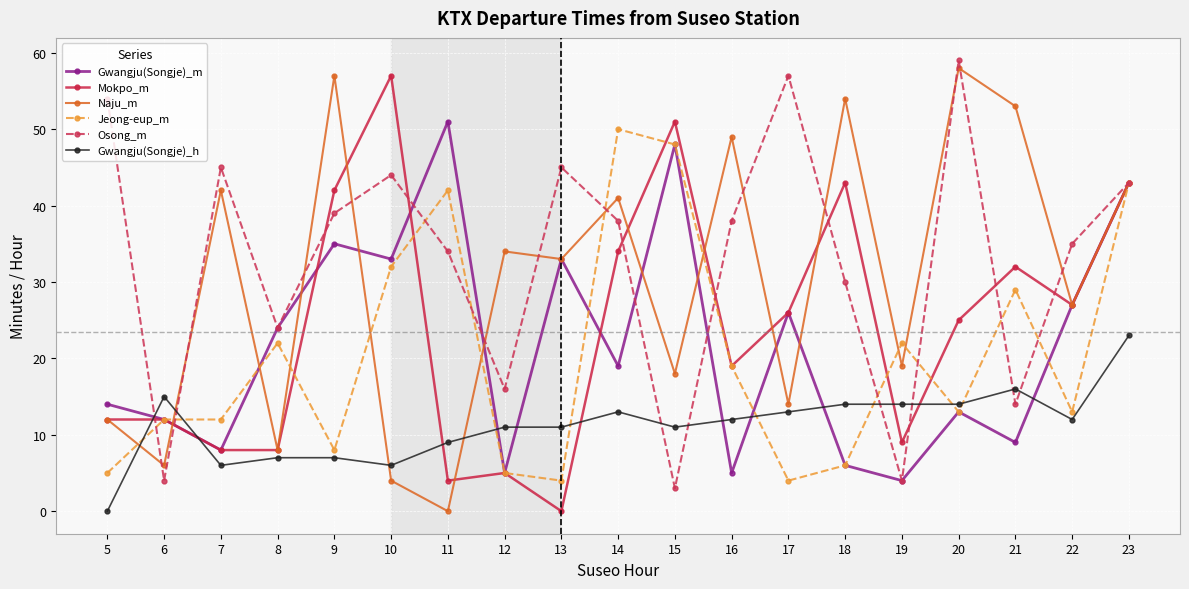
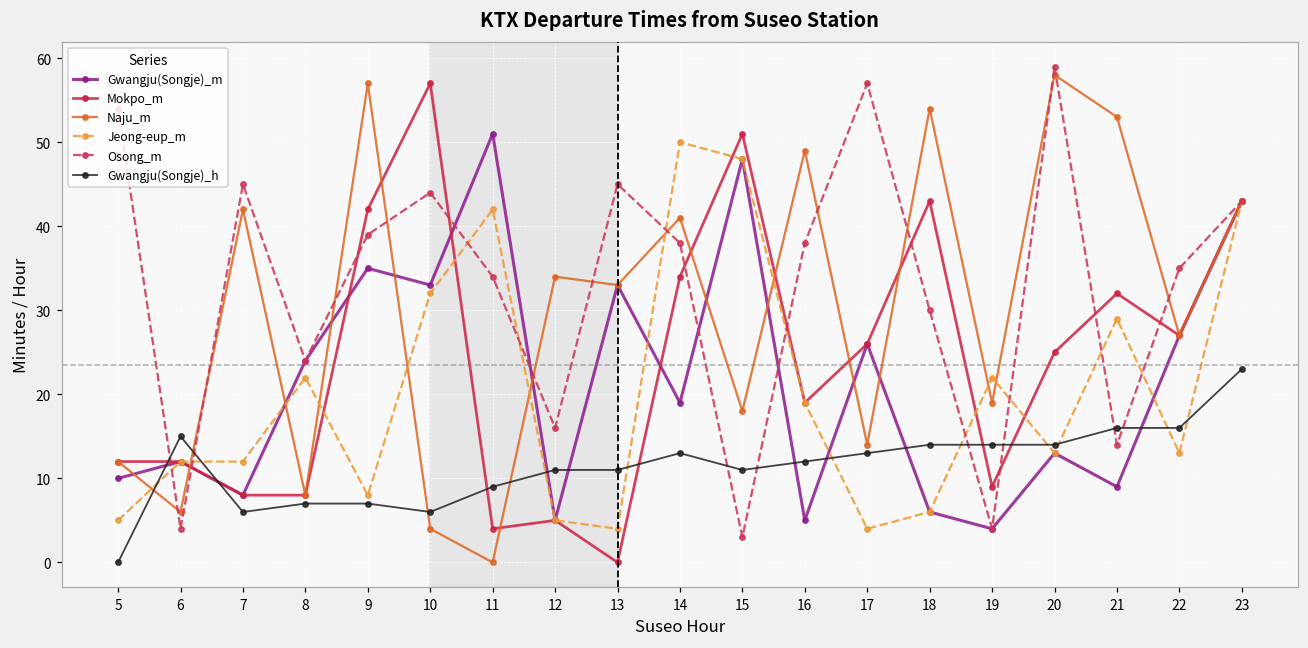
Gwangju(Songje)_m, 5: 14 -> 10
Gwangju(Songje)_h, 22: 12 -> 16
